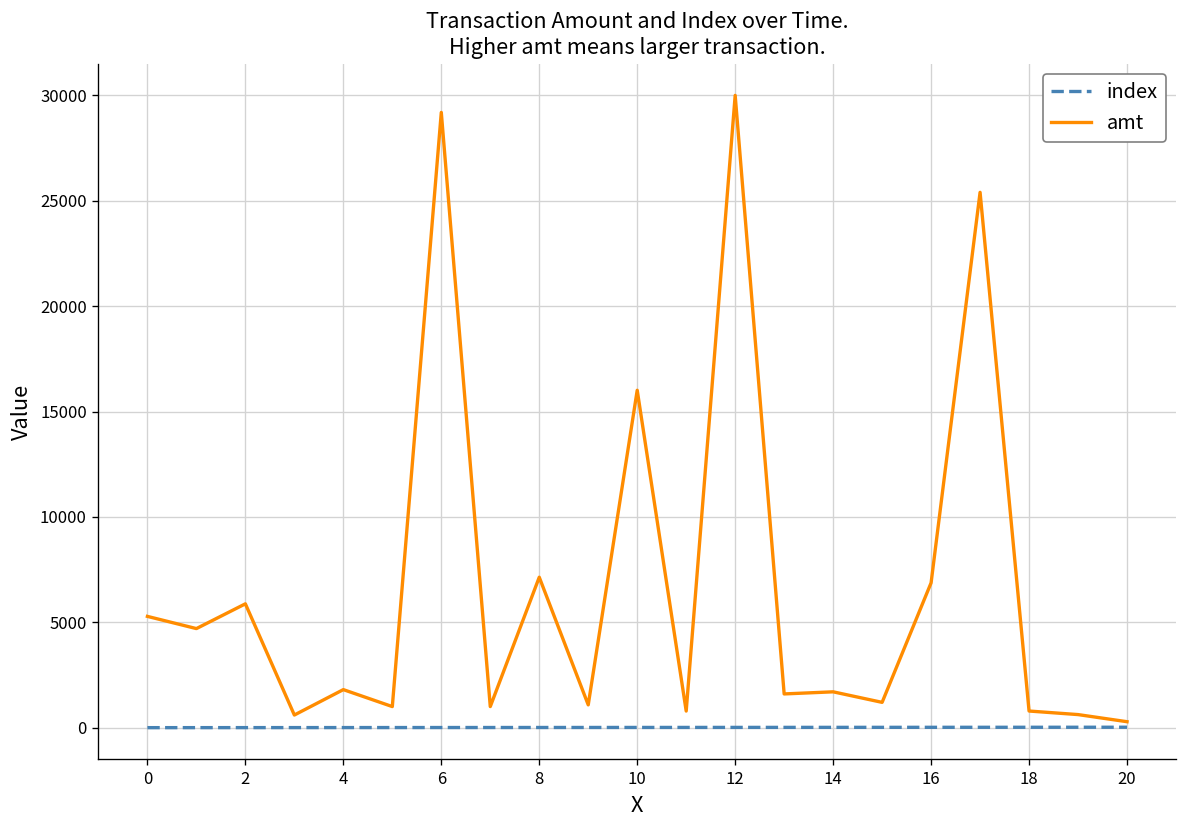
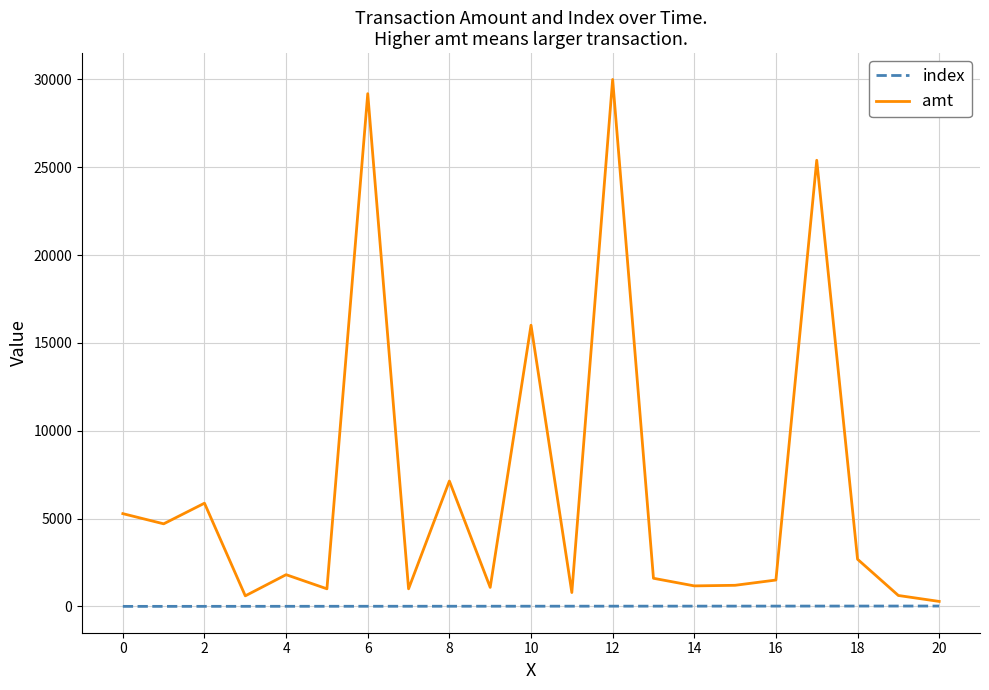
amt, 14: 1700 -> 1200
amt, 16: 6900 -> 1500
amt, 18: 800 -> 2700
